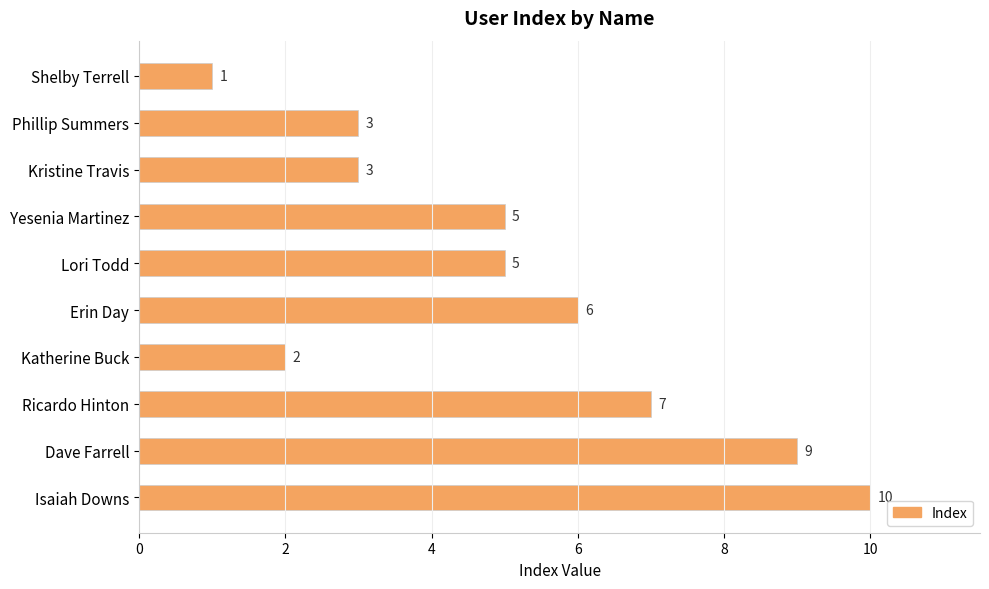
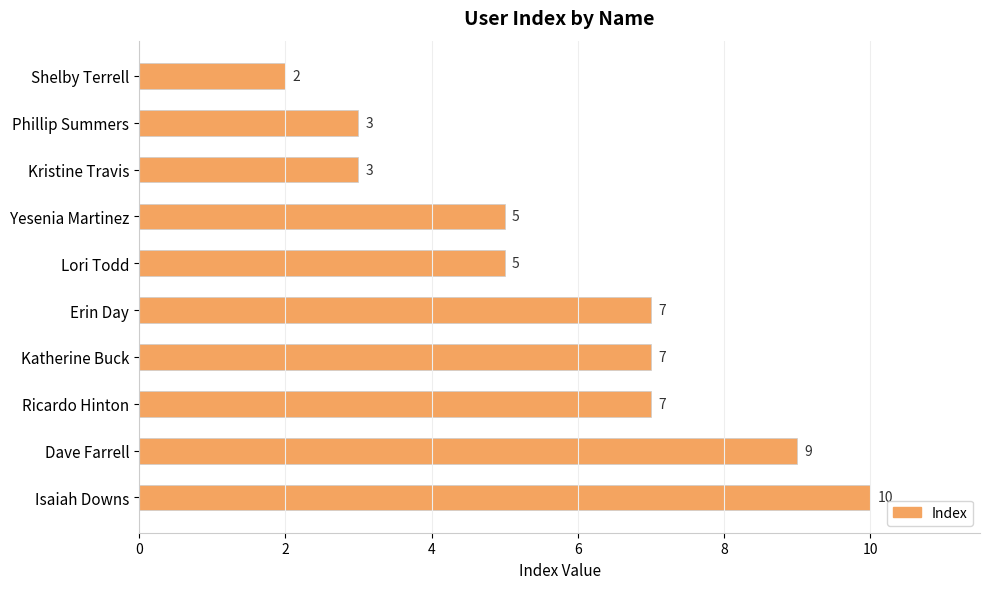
Shelby Terrell: 1 -> 2
Erin Day: 6 -> 7
Katherine Buck: 2 -> 7
